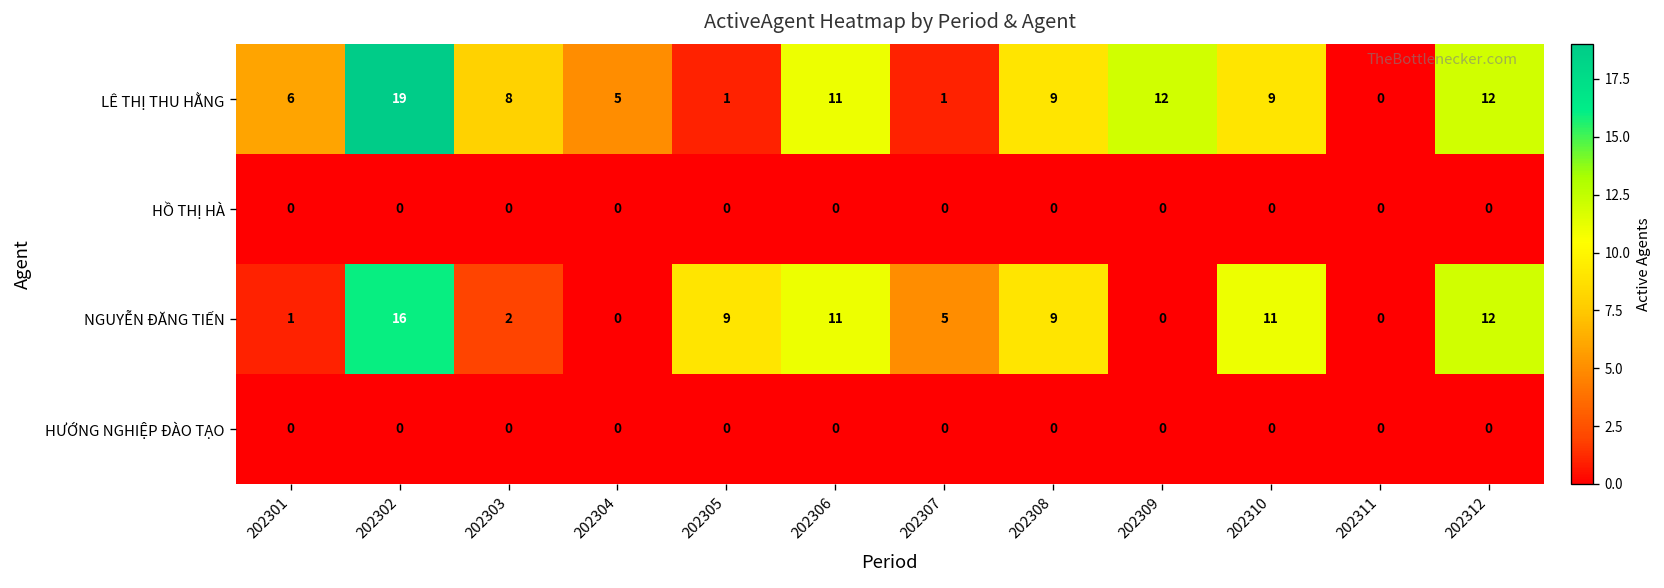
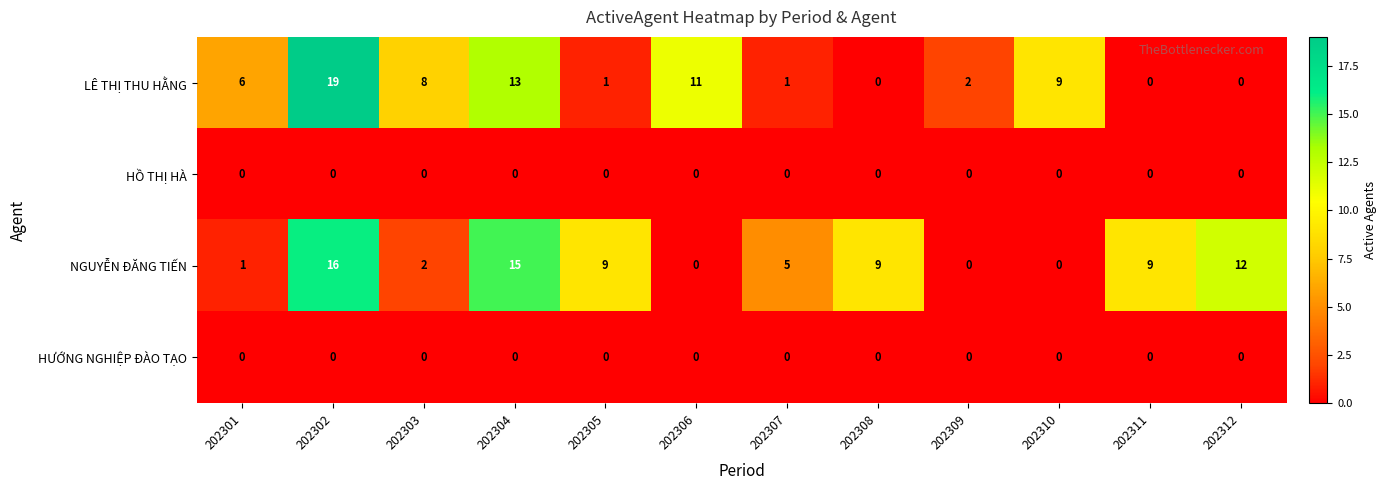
LÊ THỊ THU HẰNG, 202304: 5 -> 13
LÊ THỊ THU HẰNG, 202308: 9 -> 0
LÊ THỊ THU HẰNG, 202309: 12 -> 2
LÊ THỊ THU HẰNG, 202312: 12 -> 0
NGUYỄN ĐĂNG TIẾN, 202304: 0 -> 15
NGUYỄN ĐĂNG TIẾN, 202306: 11 -> 0
NGUYỄN ĐĂNG TIẾN, 202310: 11 -> 0
NGUYỄN ĐĂNG TIẾN, 202311: 0 -> 9
